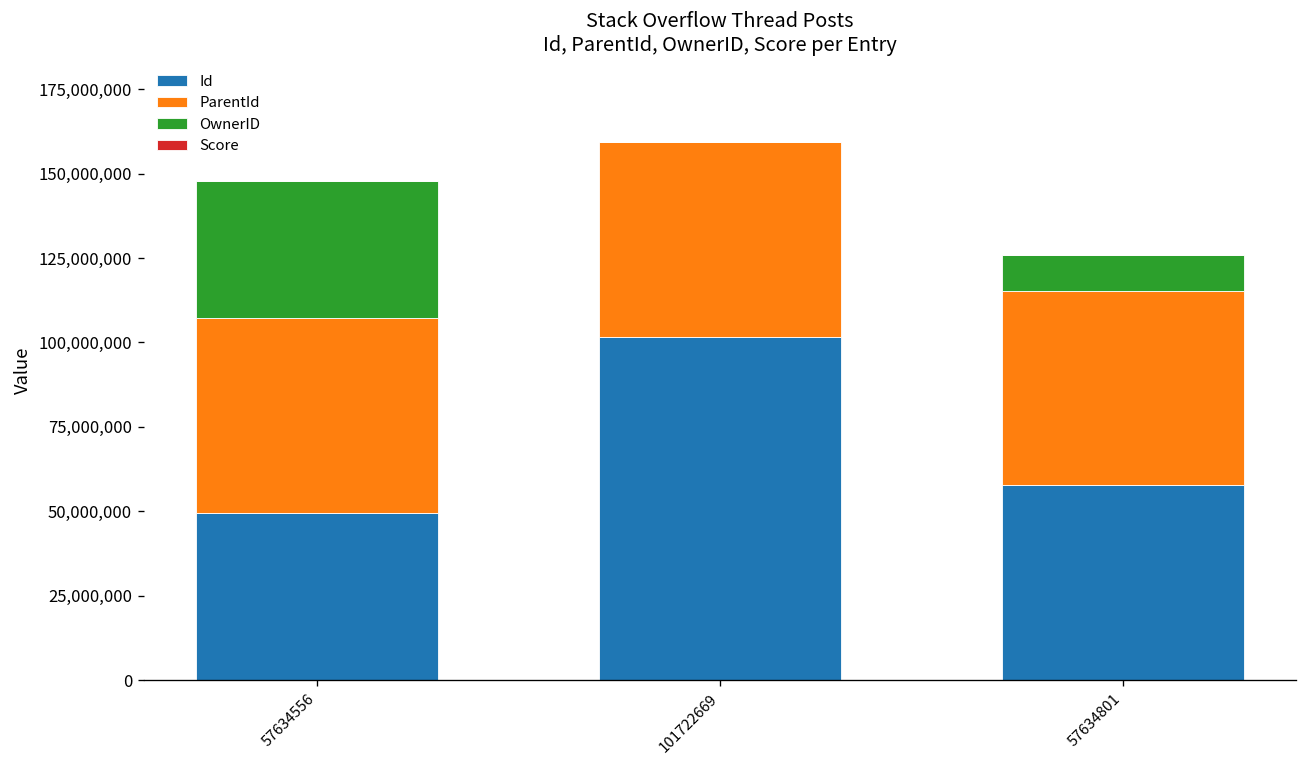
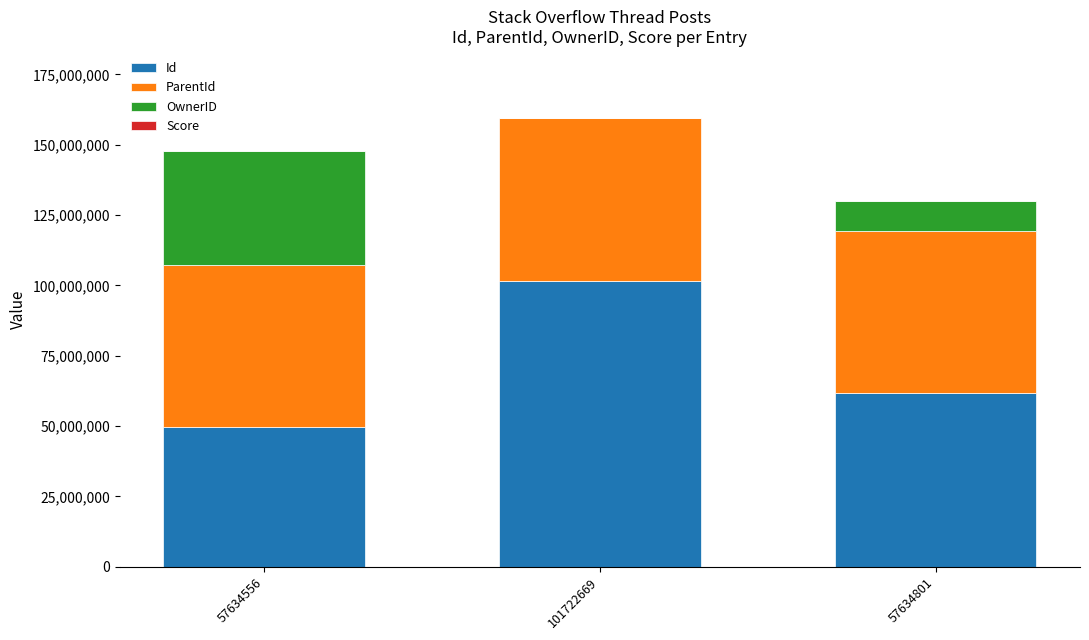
Id, 57634801: 58,000,000 -> 62,000,000
